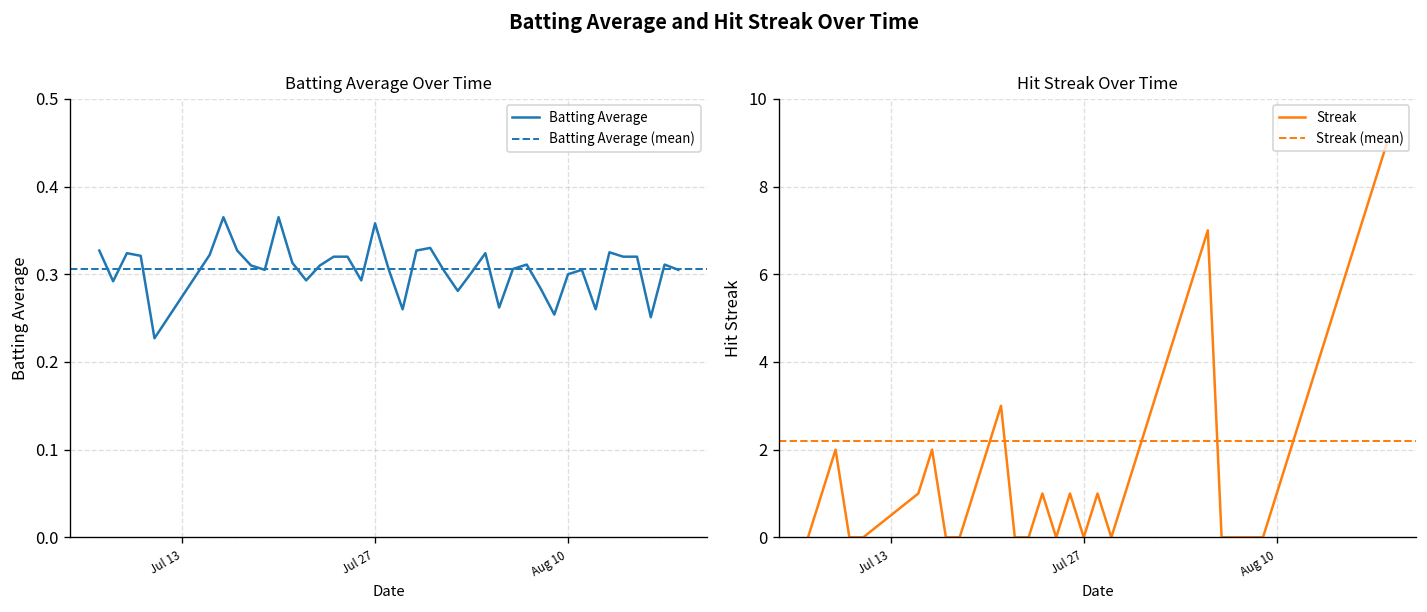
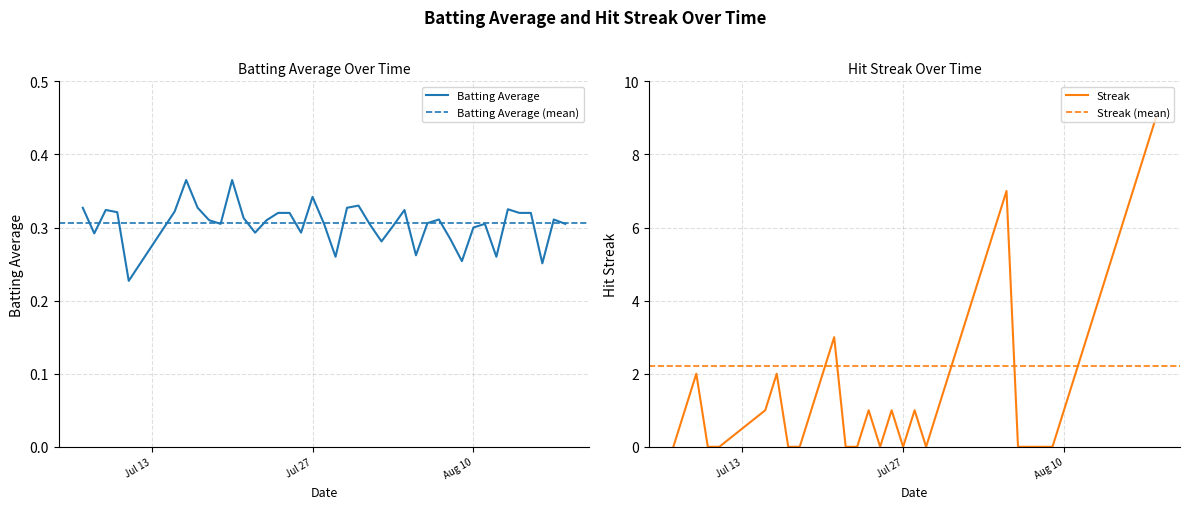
Batting Average Over Time, Jul 27: 0.36 -> 0.34
